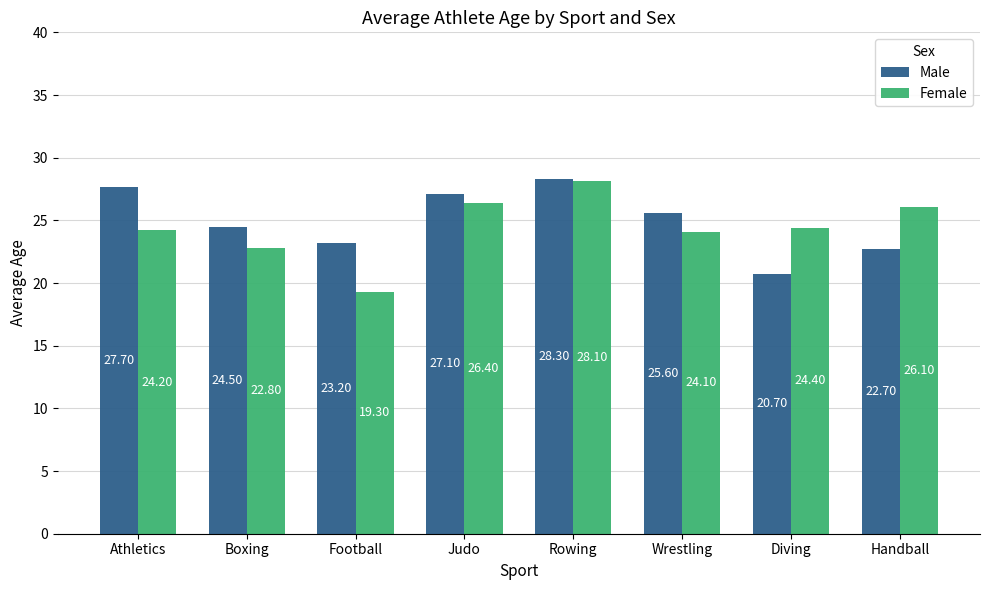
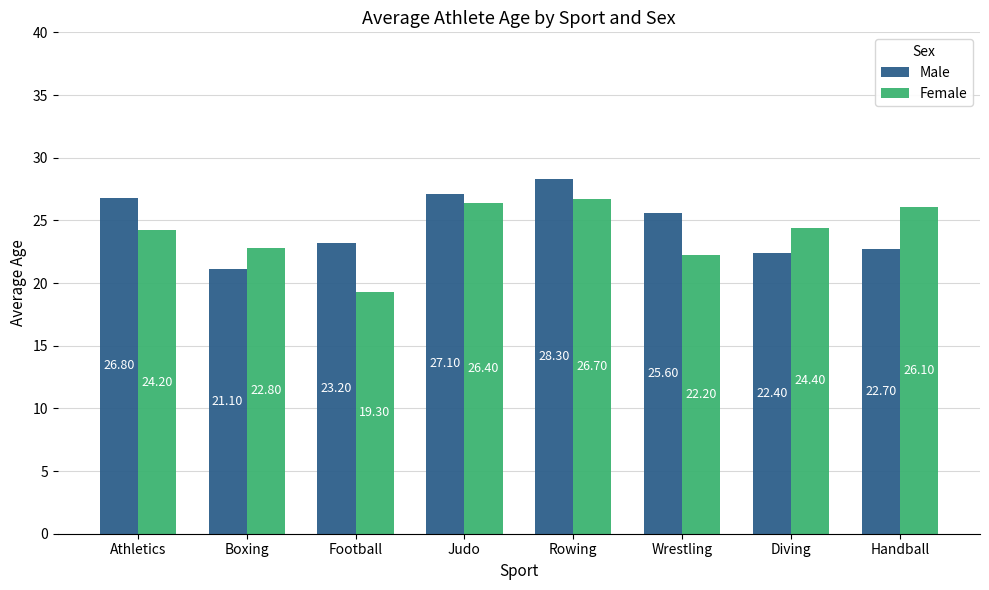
Male, Athletics: 27.70 -> 26.80
Male, Boxing: 24.50 -> 21.10
Female, Rowing: 28.10 -> 26.70
Female, Wrestling: 24.10 -> 22.20
Male, Diving: 20.70 -> 22.40
